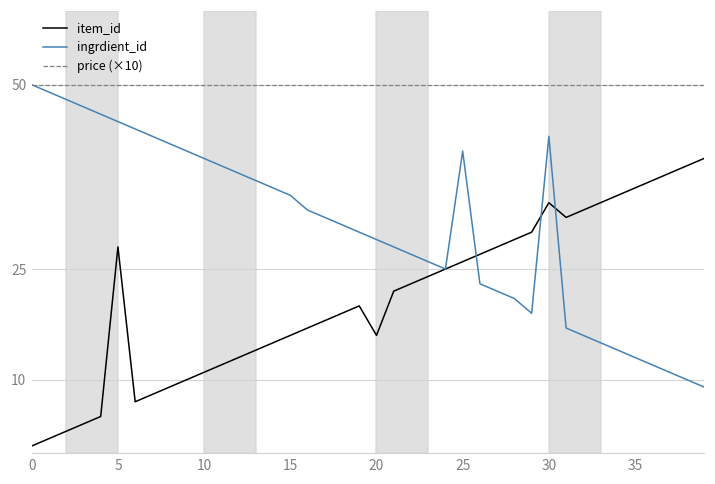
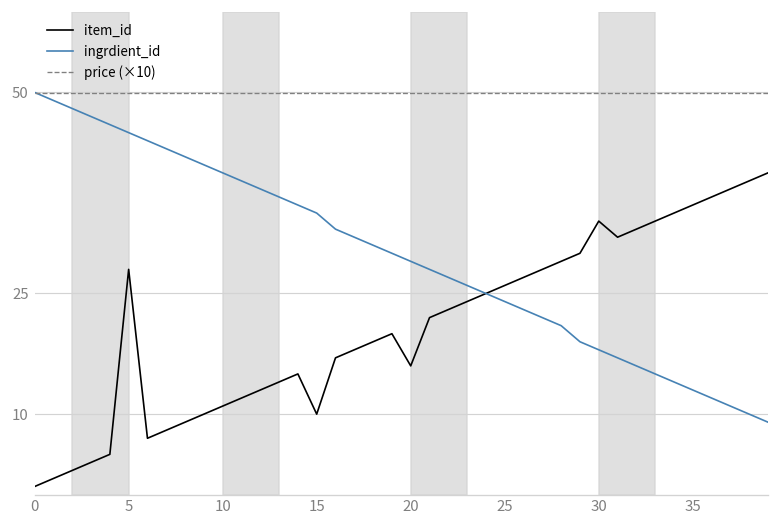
item_id, 15: 16 -> 10
ingrdient_id, 25: 41 -> 24
ingrdient_id, 30: 43 -> 18
